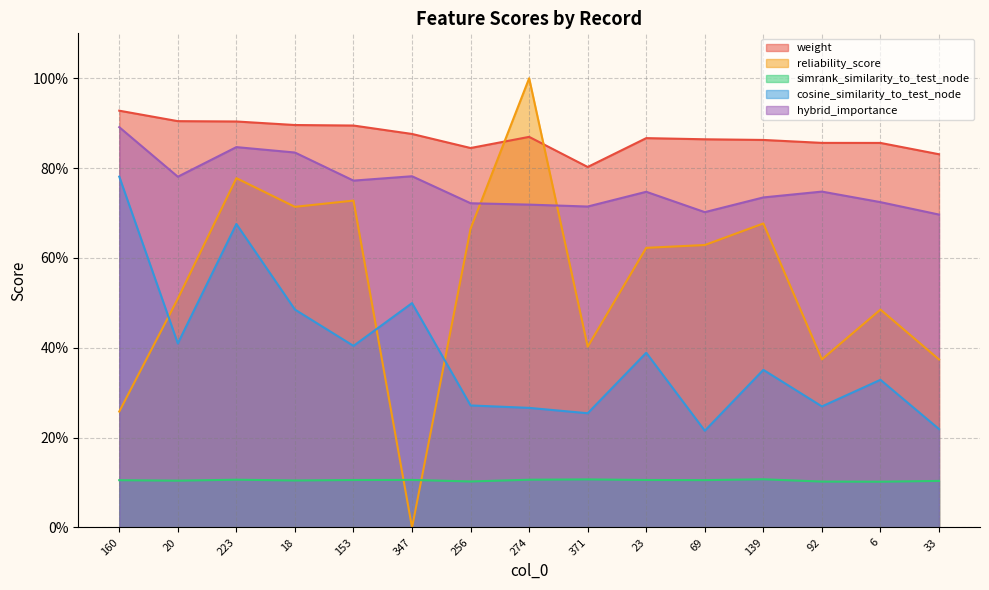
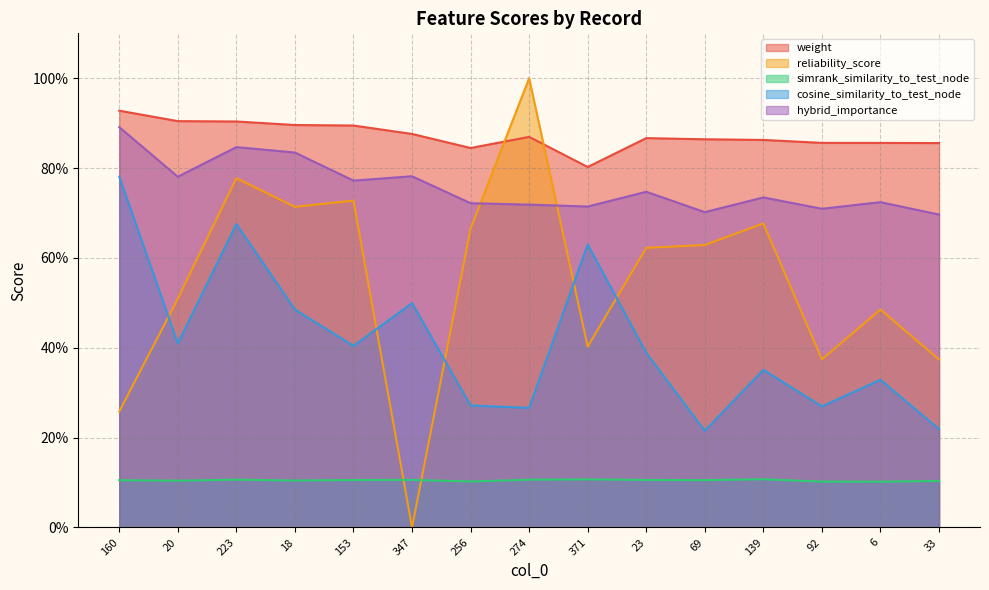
cosine_similarity_to_test_node, 371: 25% -> 63%
hybrid_importance, 92: 75% -> 71%
weight, 33: 83% -> 86%
